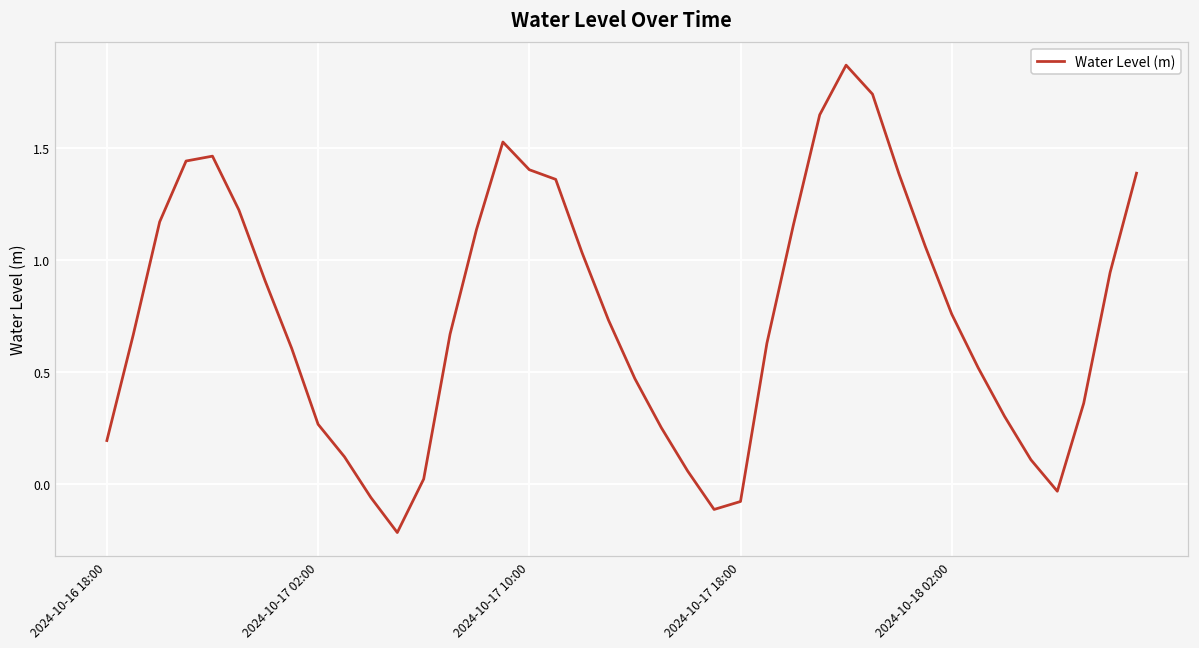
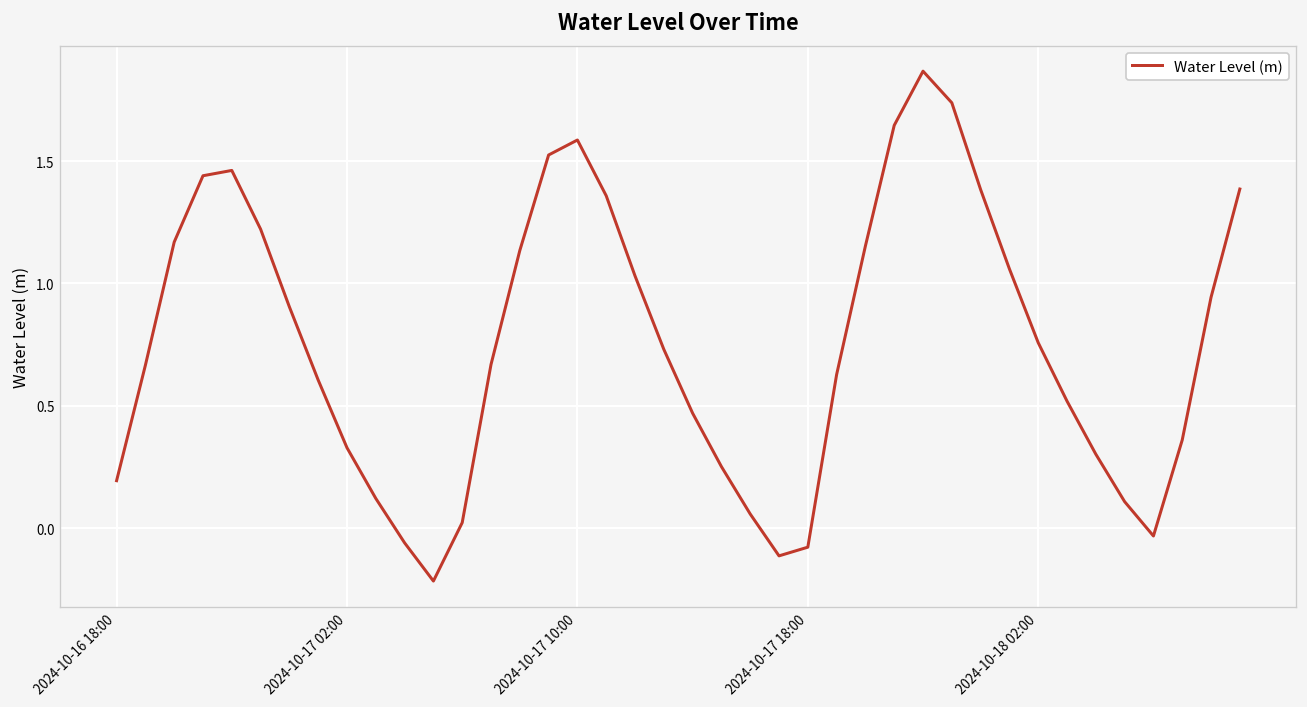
2024-10-17 02:00: 0.27 -> 0.33
2024-10-17 10:00: 1.40 -> 1.59
